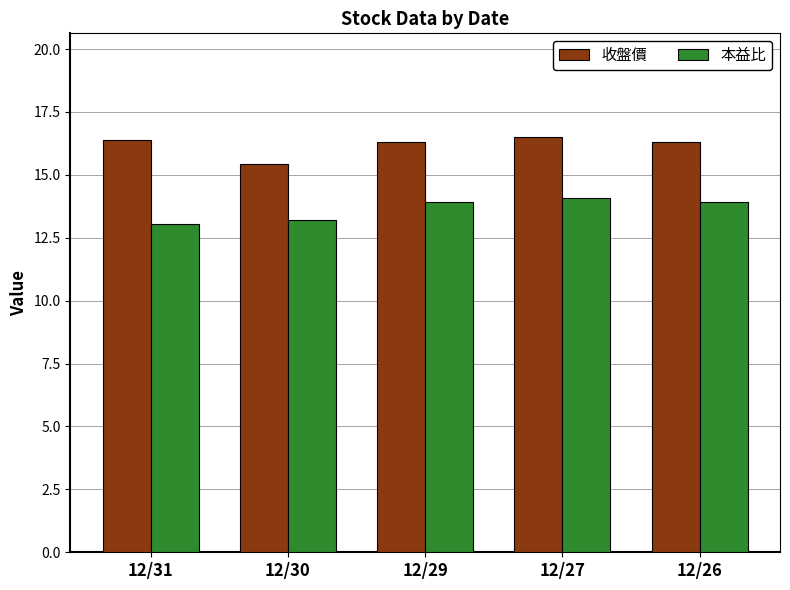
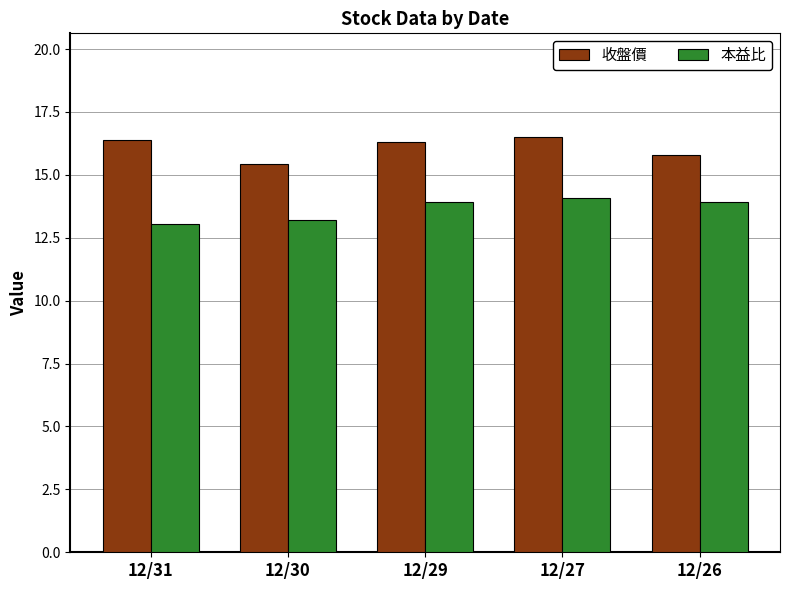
收盤價, 12/26: 16.3 -> 15.8
